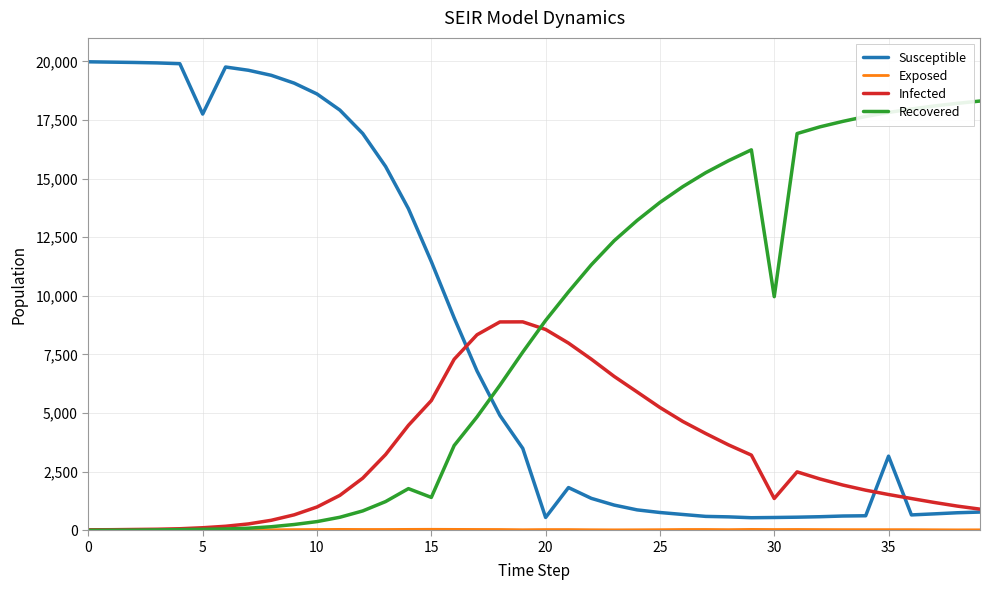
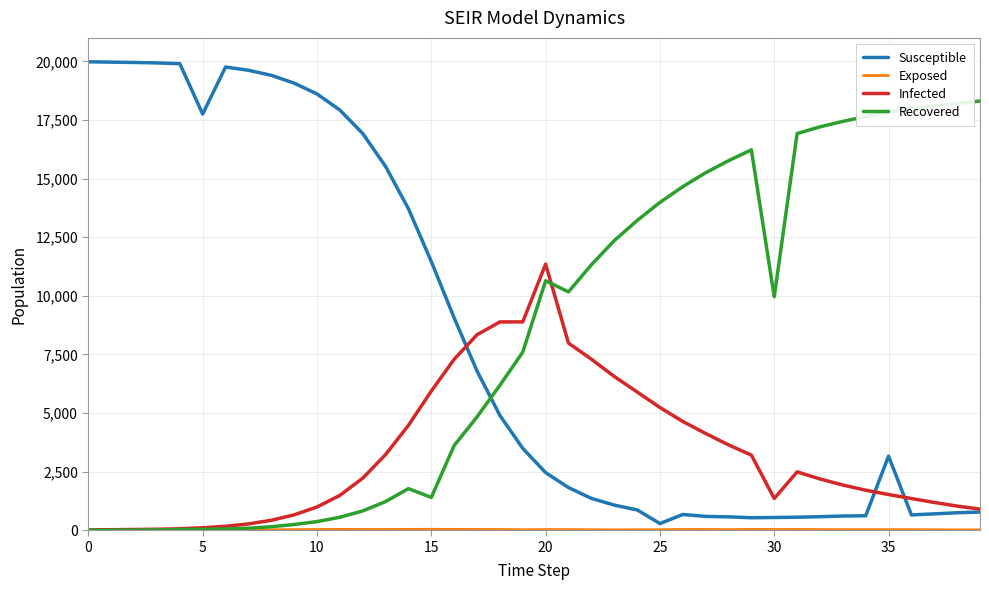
Infected, 15: 5,500 -> 5,900
Susceptible, 20: 500 -> 2,500
Infected, 20: 8,600 -> 11,400
Recovered, 20: 8,900 -> 10,600
Susceptible, 25: 800 -> 300
